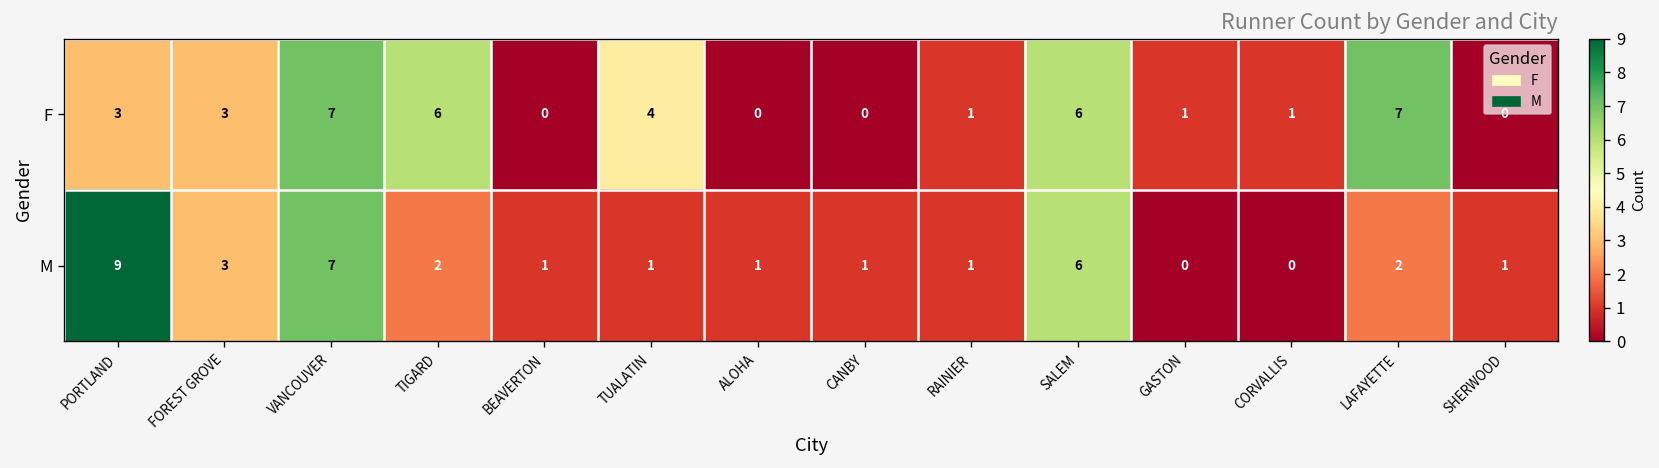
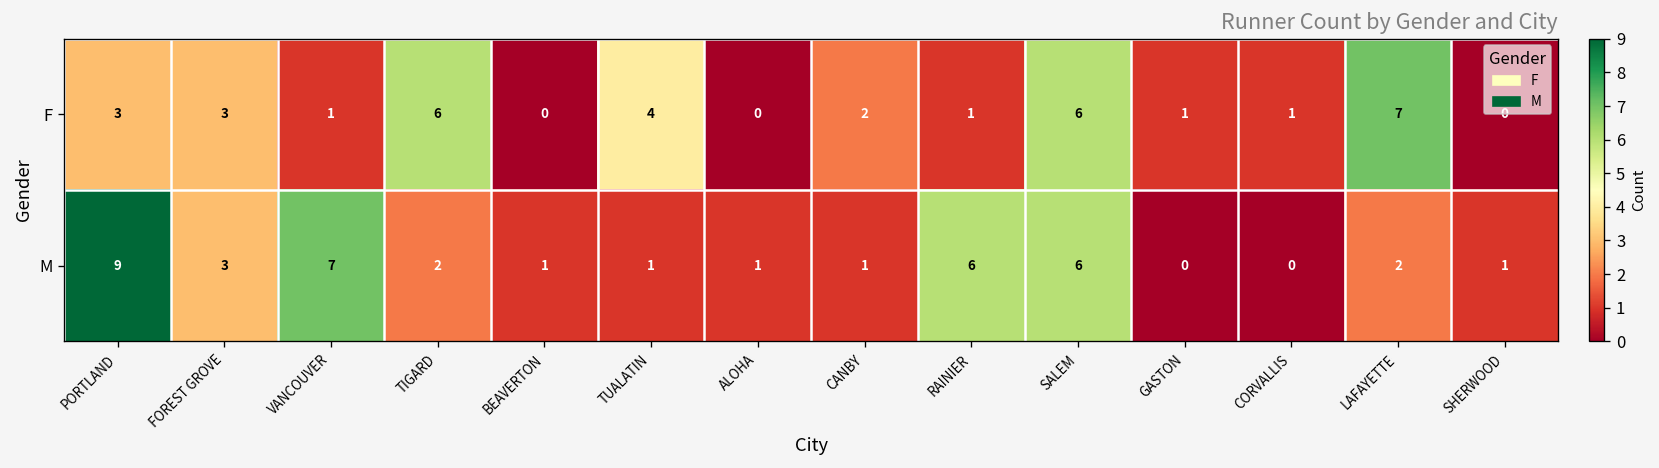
F, VANCOUVER: 7 -> 1
F, CANBY: 0 -> 2
M, RAINIER: 1 -> 6
